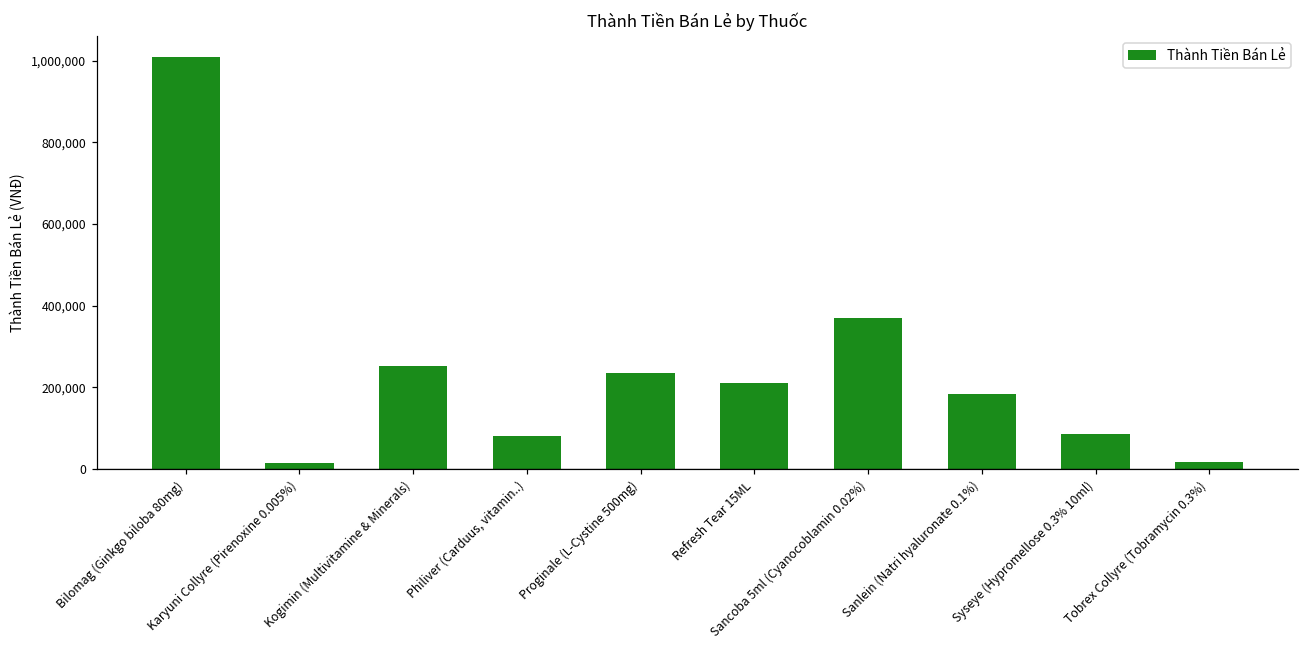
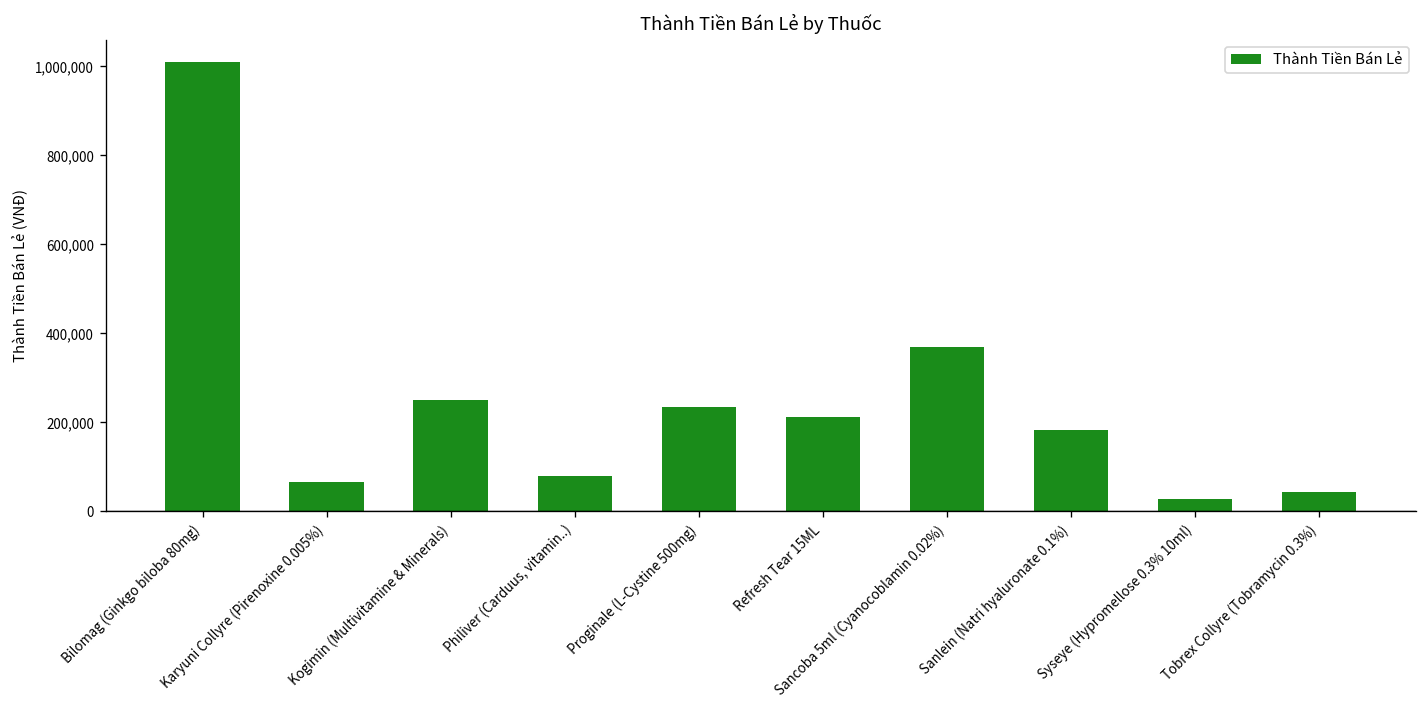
Karyuni Collyre (Pirenoxine 0.005%): 10,000 -> 70,000
Syseye (Hypromellose 0.3% 10ml): 90,000 -> 30,000
Tobrex Collyre (Tobramycin 0.3%): 20,000 -> 40,000
